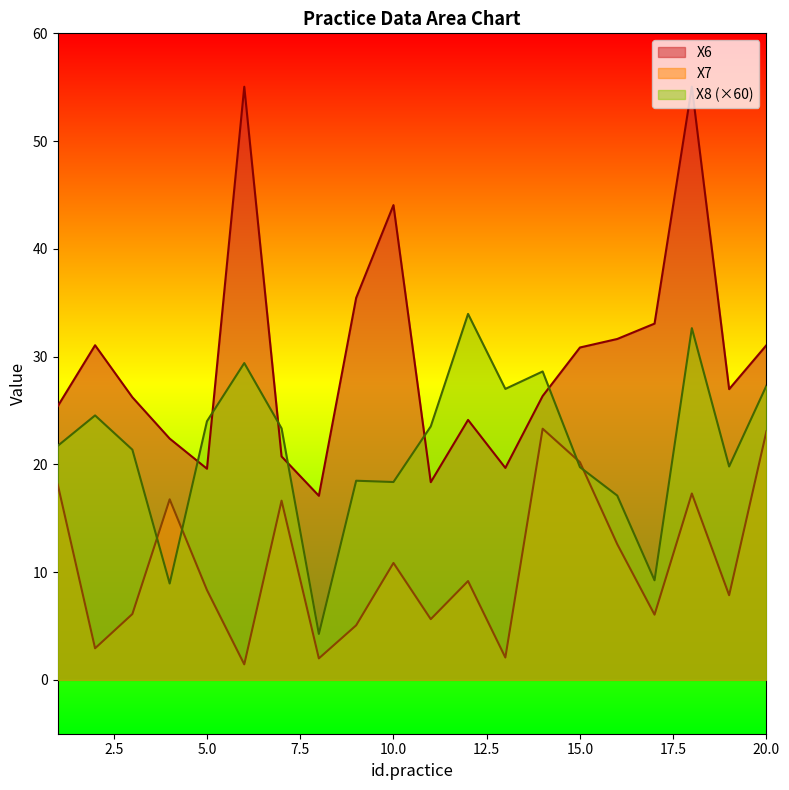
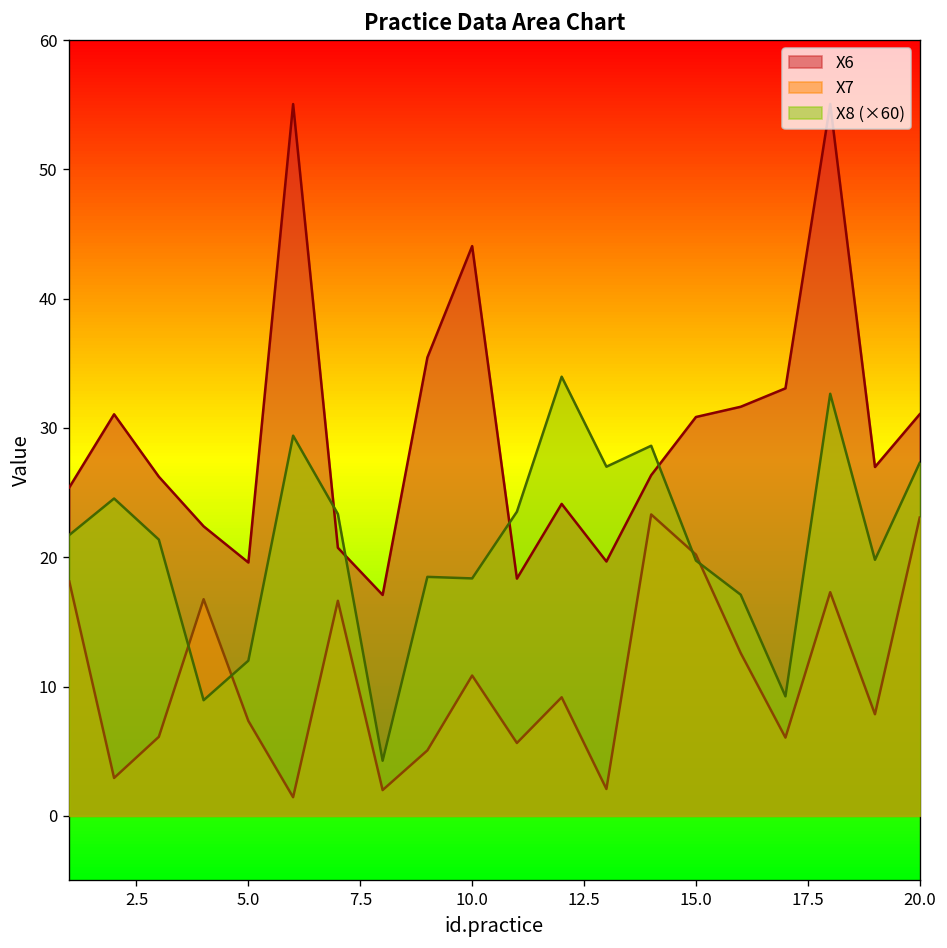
X7, 5.0: 8.3 -> 7.3
X8 (×60), 5.0: 24.0 -> 12.0
